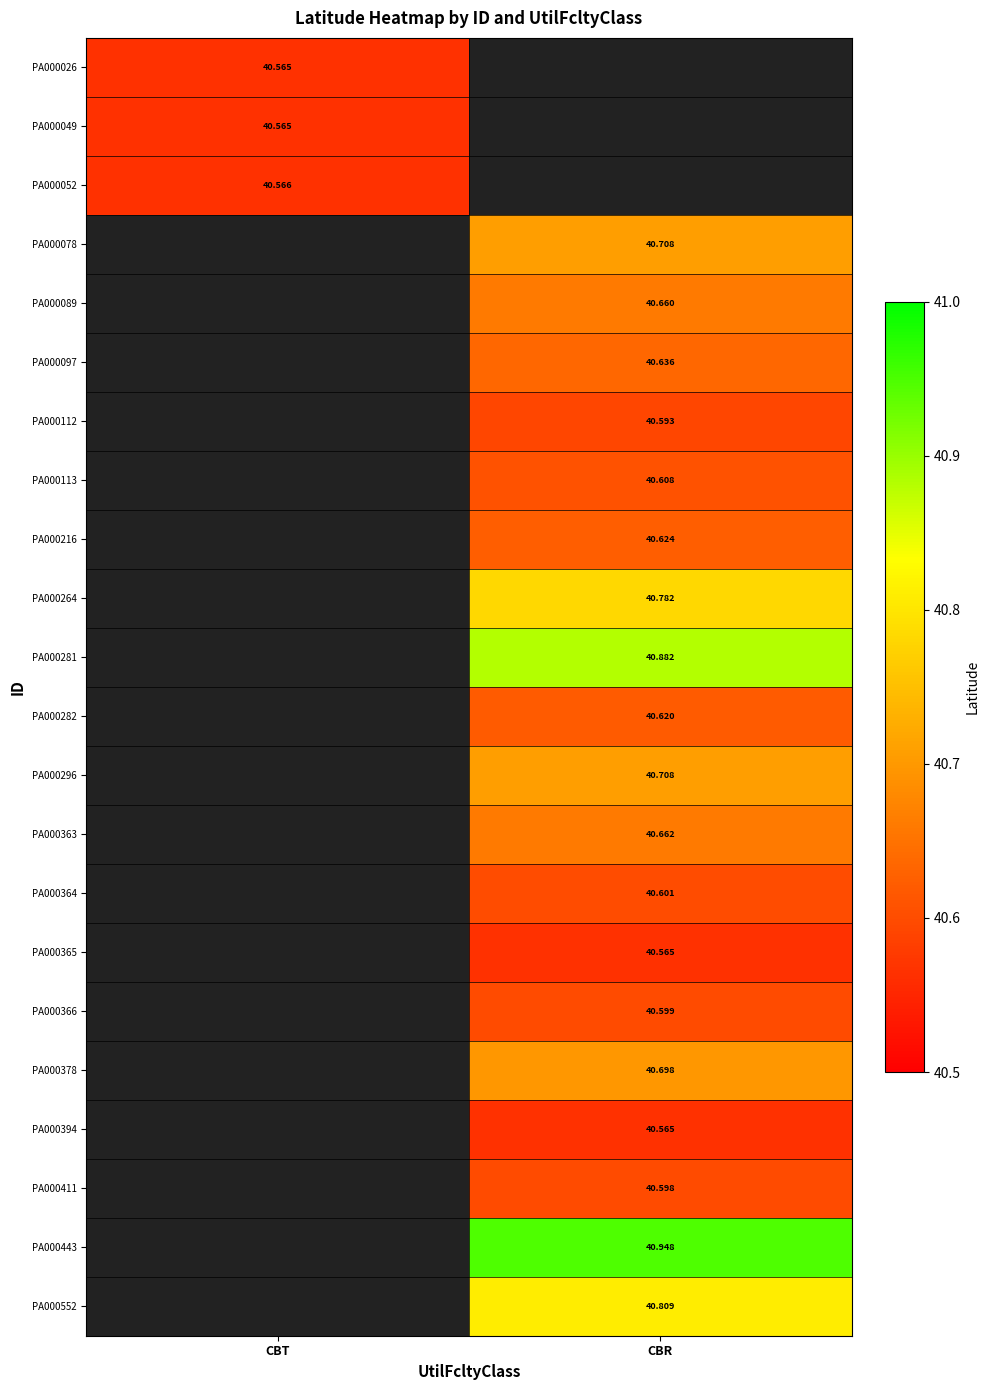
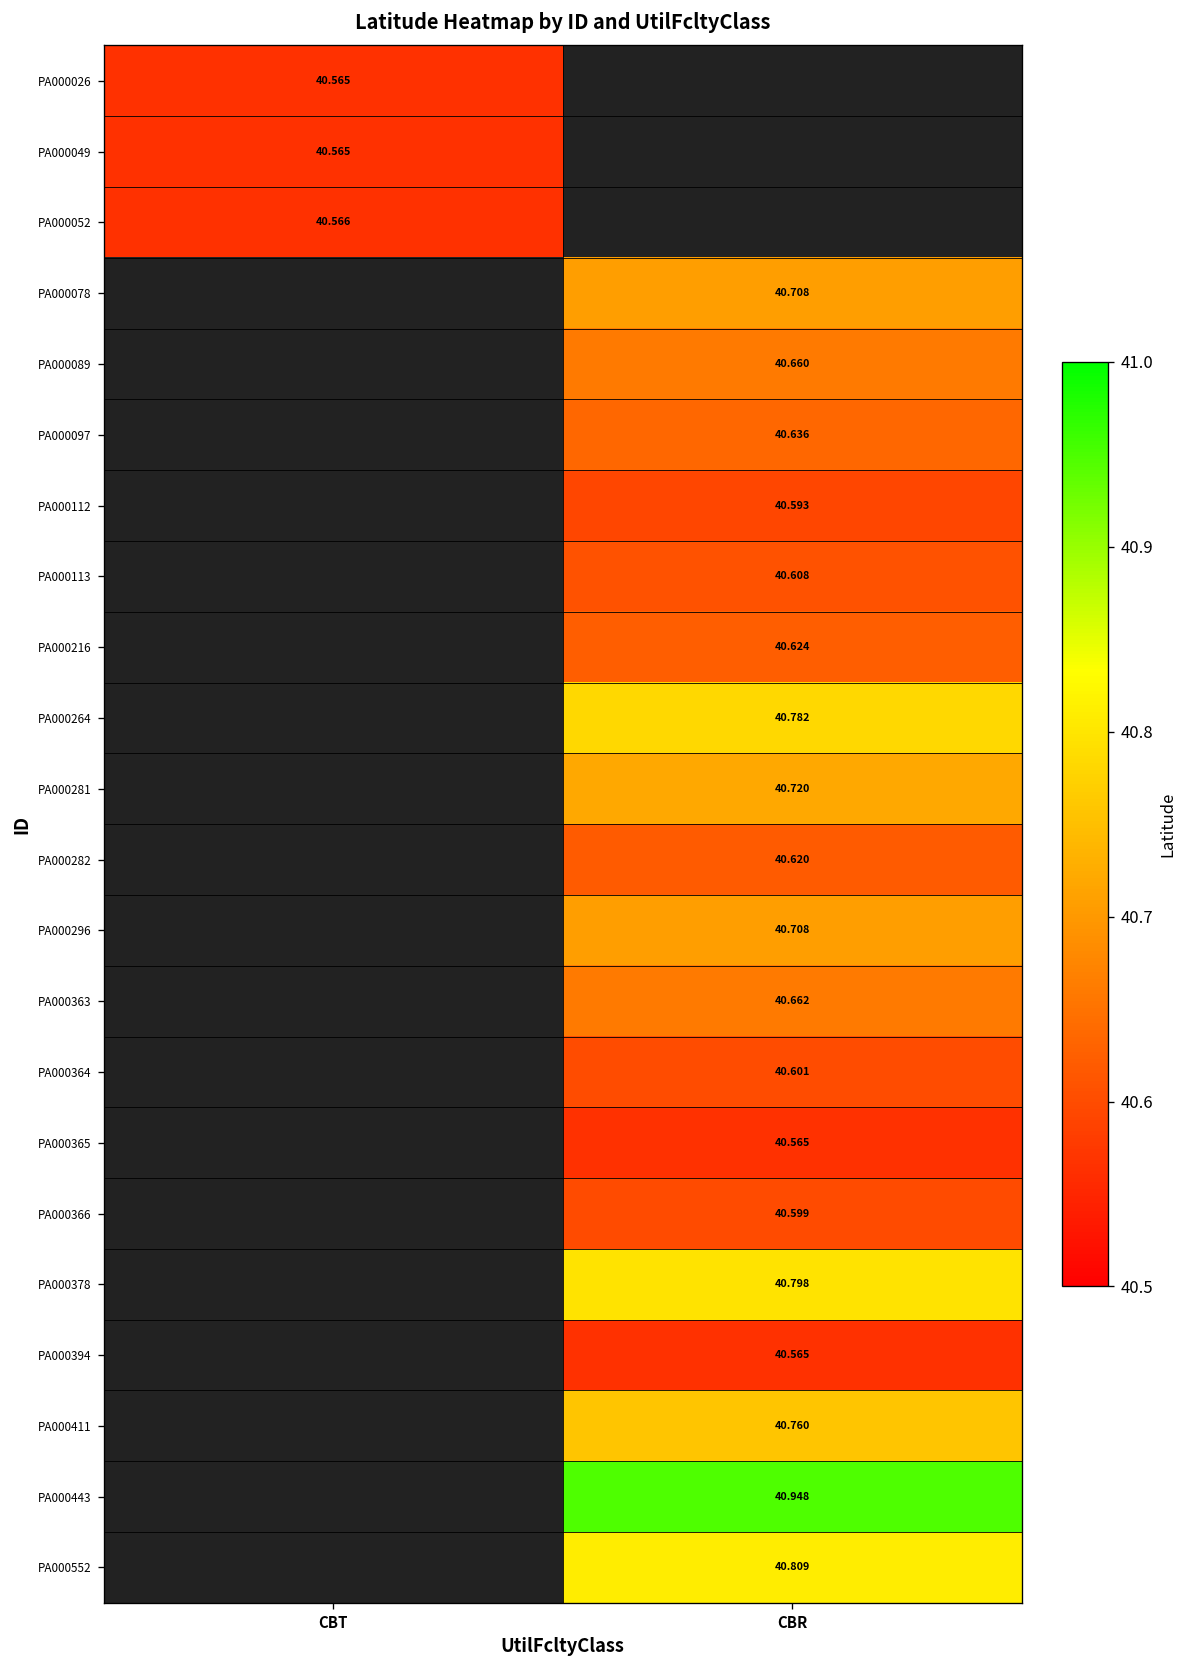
PA000281, CBR: 40.882 -> 40.720
PA000378, CBR: 40.698 -> 40.798
PA000411, CBR: 40.598 -> 40.760
